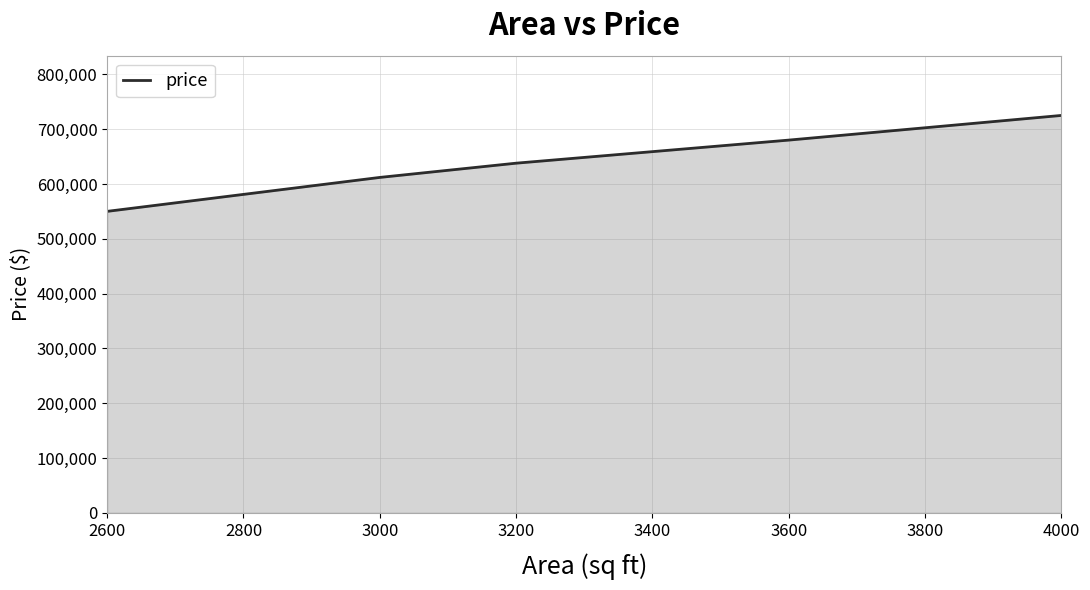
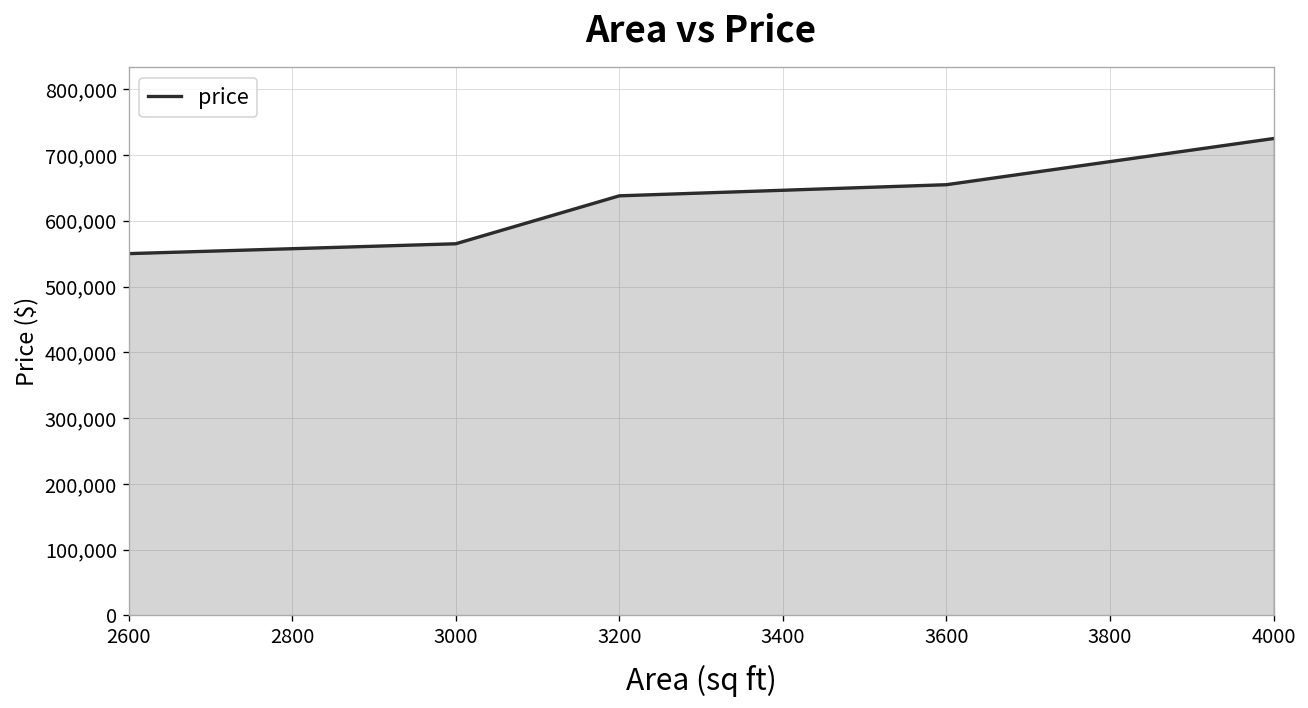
3000: 610,000 -> 570,000
3600: 680,000 -> 650,000
